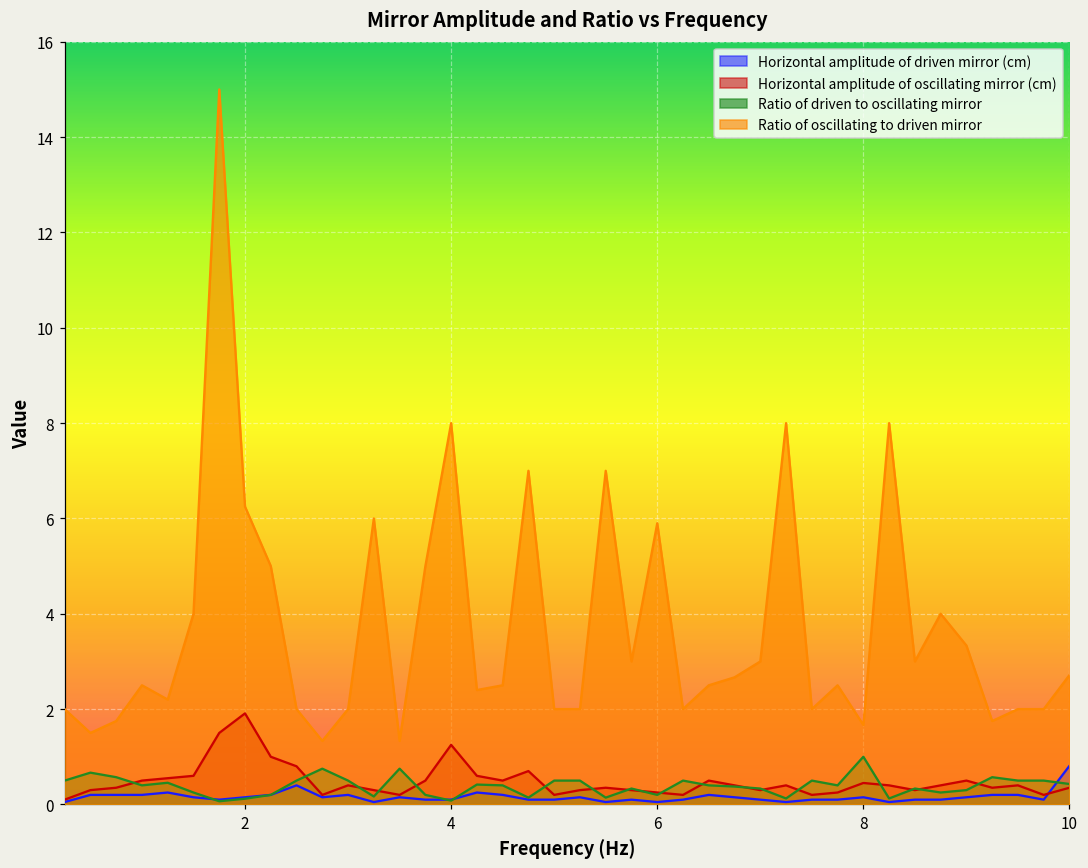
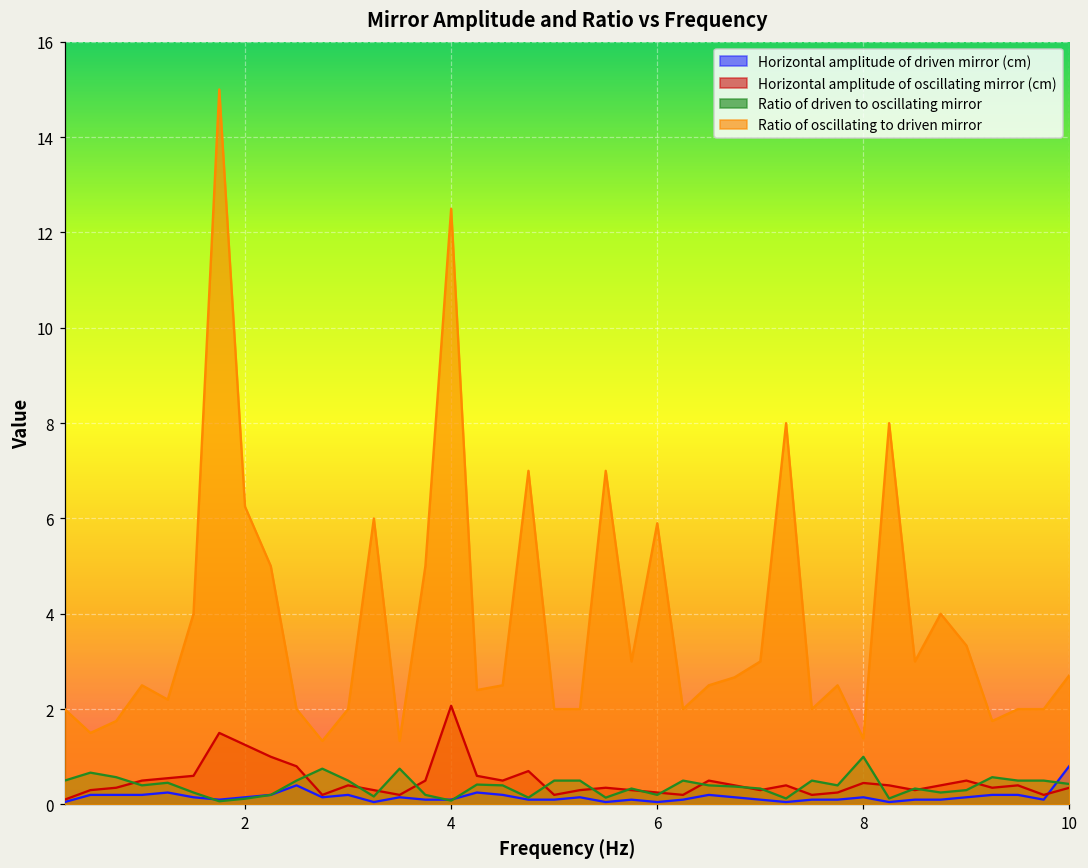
Horizontal amplitude of oscillating mirror (cm), 2: 1.9 -> 1.3
Horizontal amplitude of oscillating mirror (cm), 4: 1.3 -> 2.1
Ratio of oscillating to driven mirror, 4: 8.0 -> 12.5
Ratio of oscillating to driven mirror, 8: 1.7 -> 1.4
